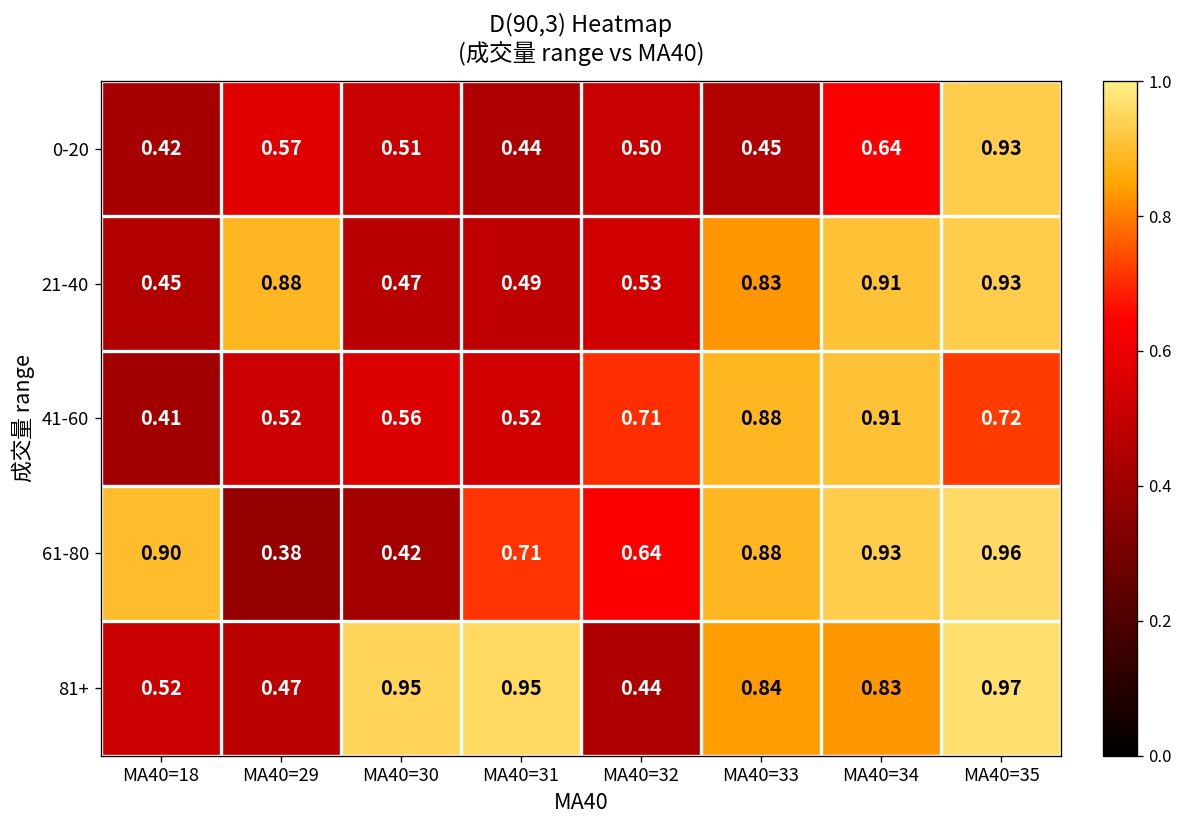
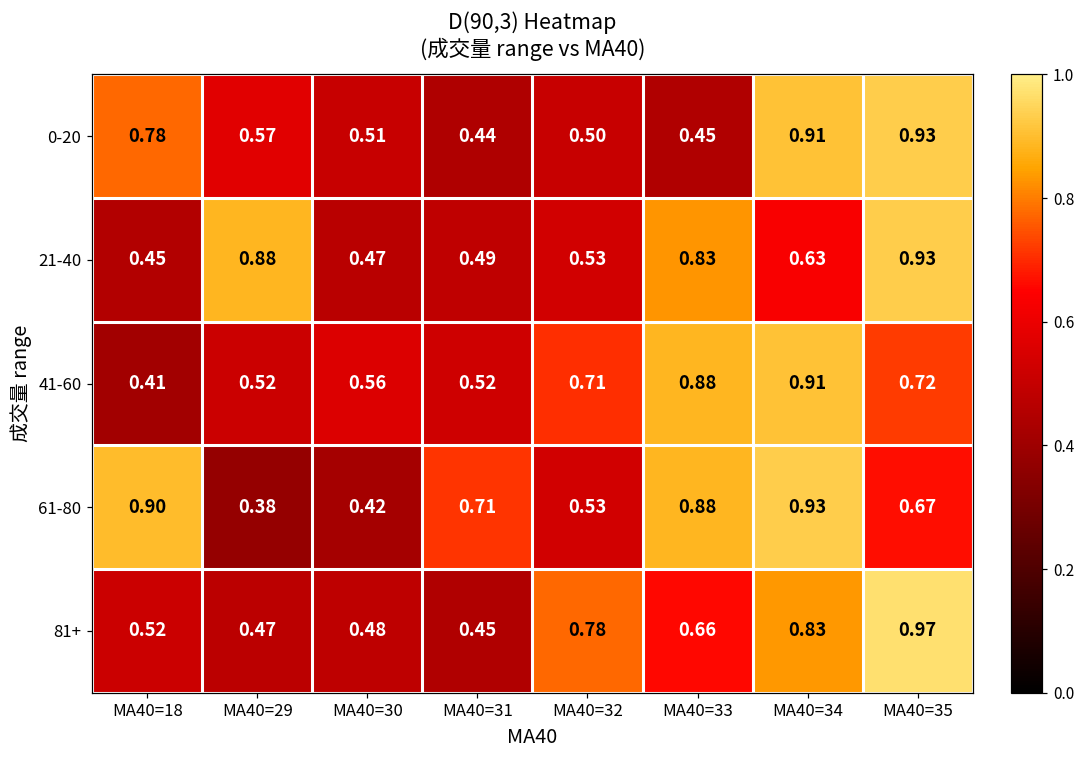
0-20, MA40=18: 0.42 -> 0.78
0-20, MA40=34: 0.64 -> 0.91
21-40, MA40=34: 0.91 -> 0.63
61-80, MA40=32: 0.64 -> 0.53
61-80, MA40=35: 0.96 -> 0.67
81+, MA40=30: 0.95 -> 0.48
81+, MA40=31: 0.95 -> 0.45
81+, MA40=32: 0.44 -> 0.78
81+, MA40=33: 0.84 -> 0.66
